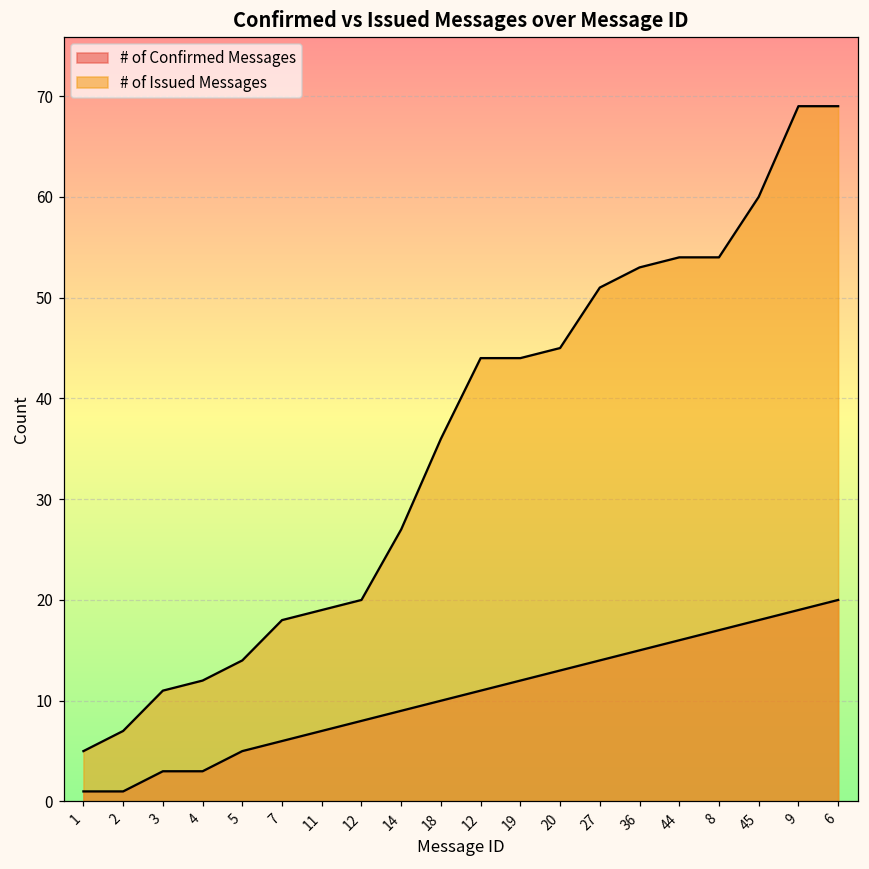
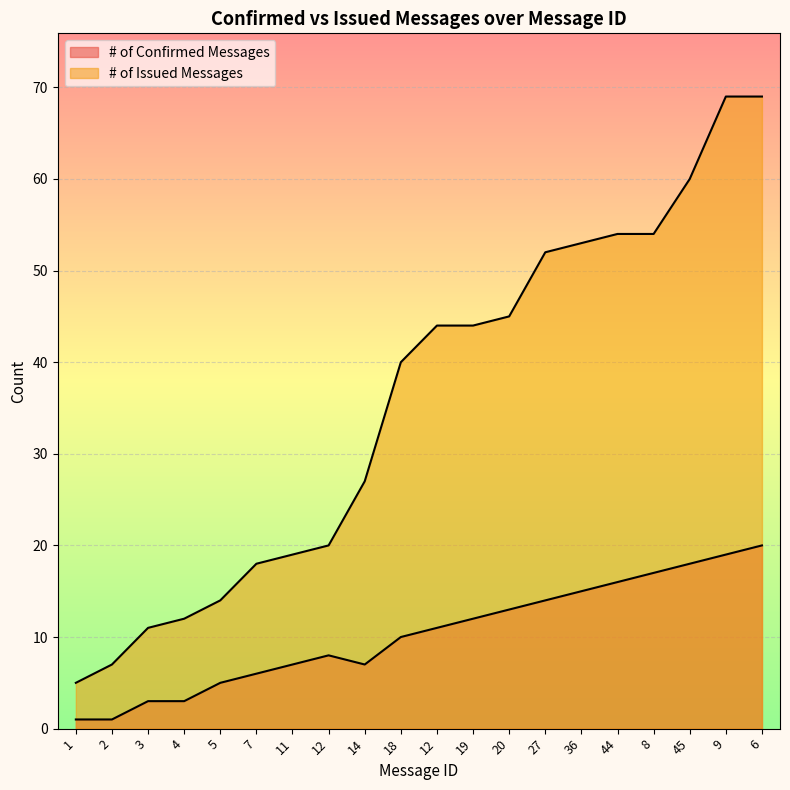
# of Confirmed Messages, 14: 9 -> 7
# of Issued Messages, 18: 36 -> 40
# of Issued Messages, 27: 51 -> 52
